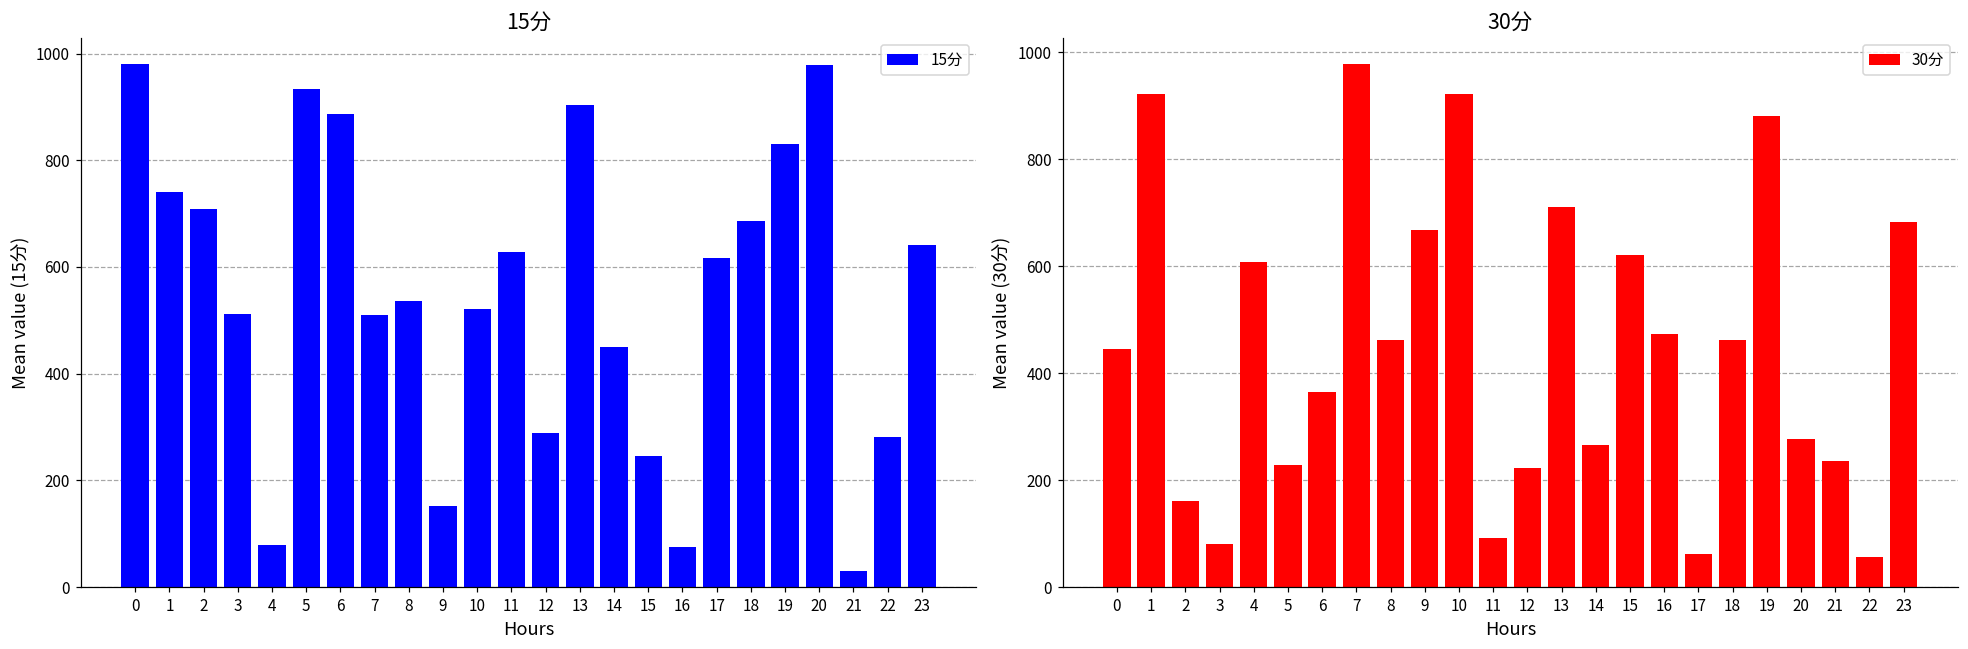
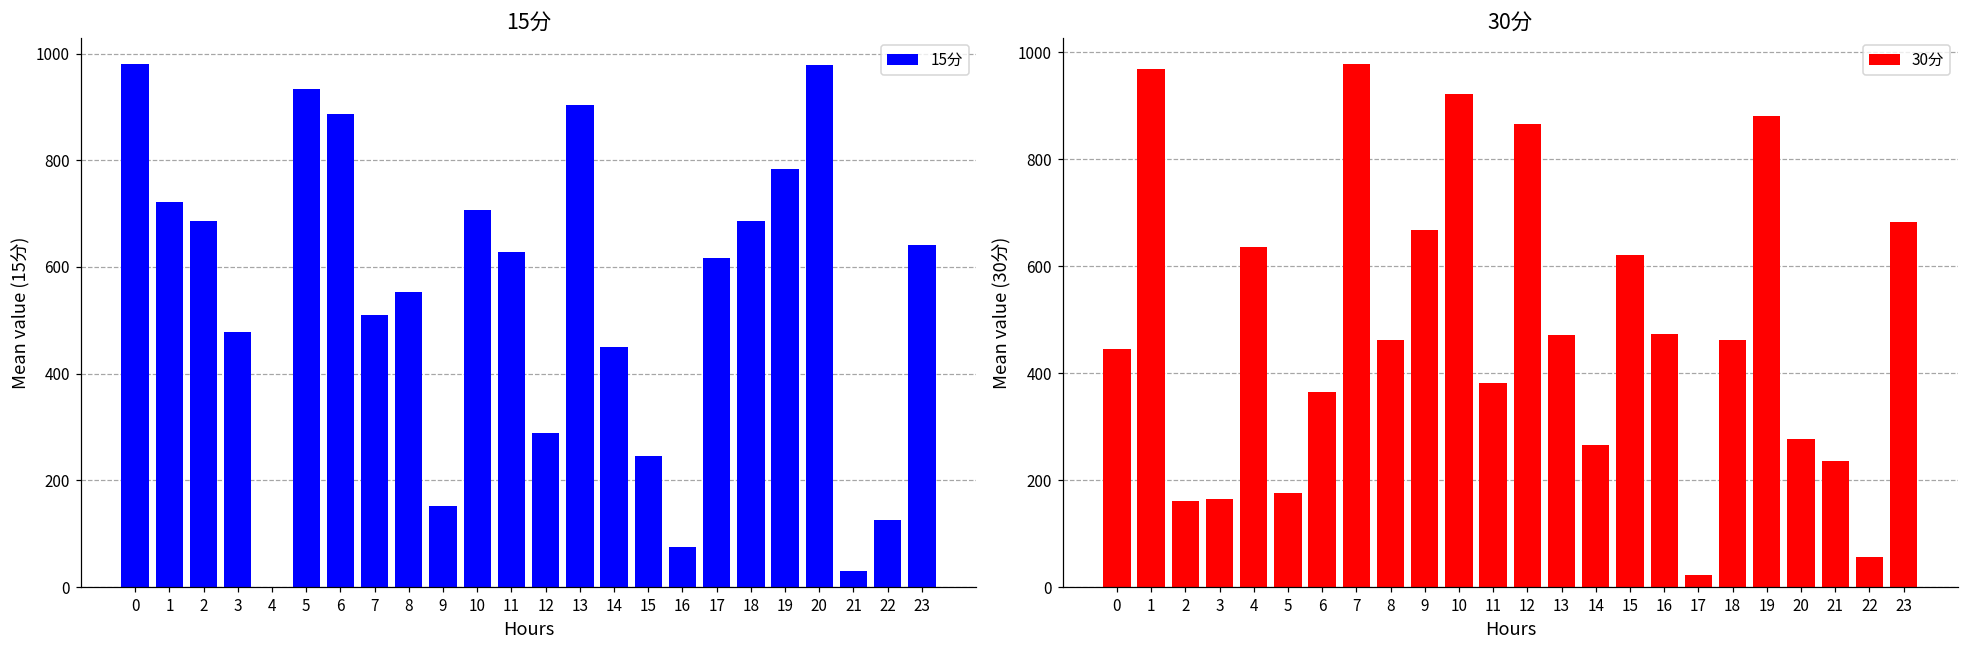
15分, 1: 740 -> 720
15分, 2: 710 -> 690
15分, 3: 510 -> 480
15分, 4: 80 -> 0
15分, 8: 540 -> 550
15分, 10: 520 -> 710
15分, 19: 830 -> 780
15分, 22: 280 -> 130
30分, 1: 920 -> 970
30分, 3: 80 -> 170
30分, 4: 610 -> 640
30分, 5: 230 -> 180
30分, 11: 90 -> 380
30分, 12: 220 -> 870
30分, 13: 710 -> 470
30分, 17: 60 -> 20
